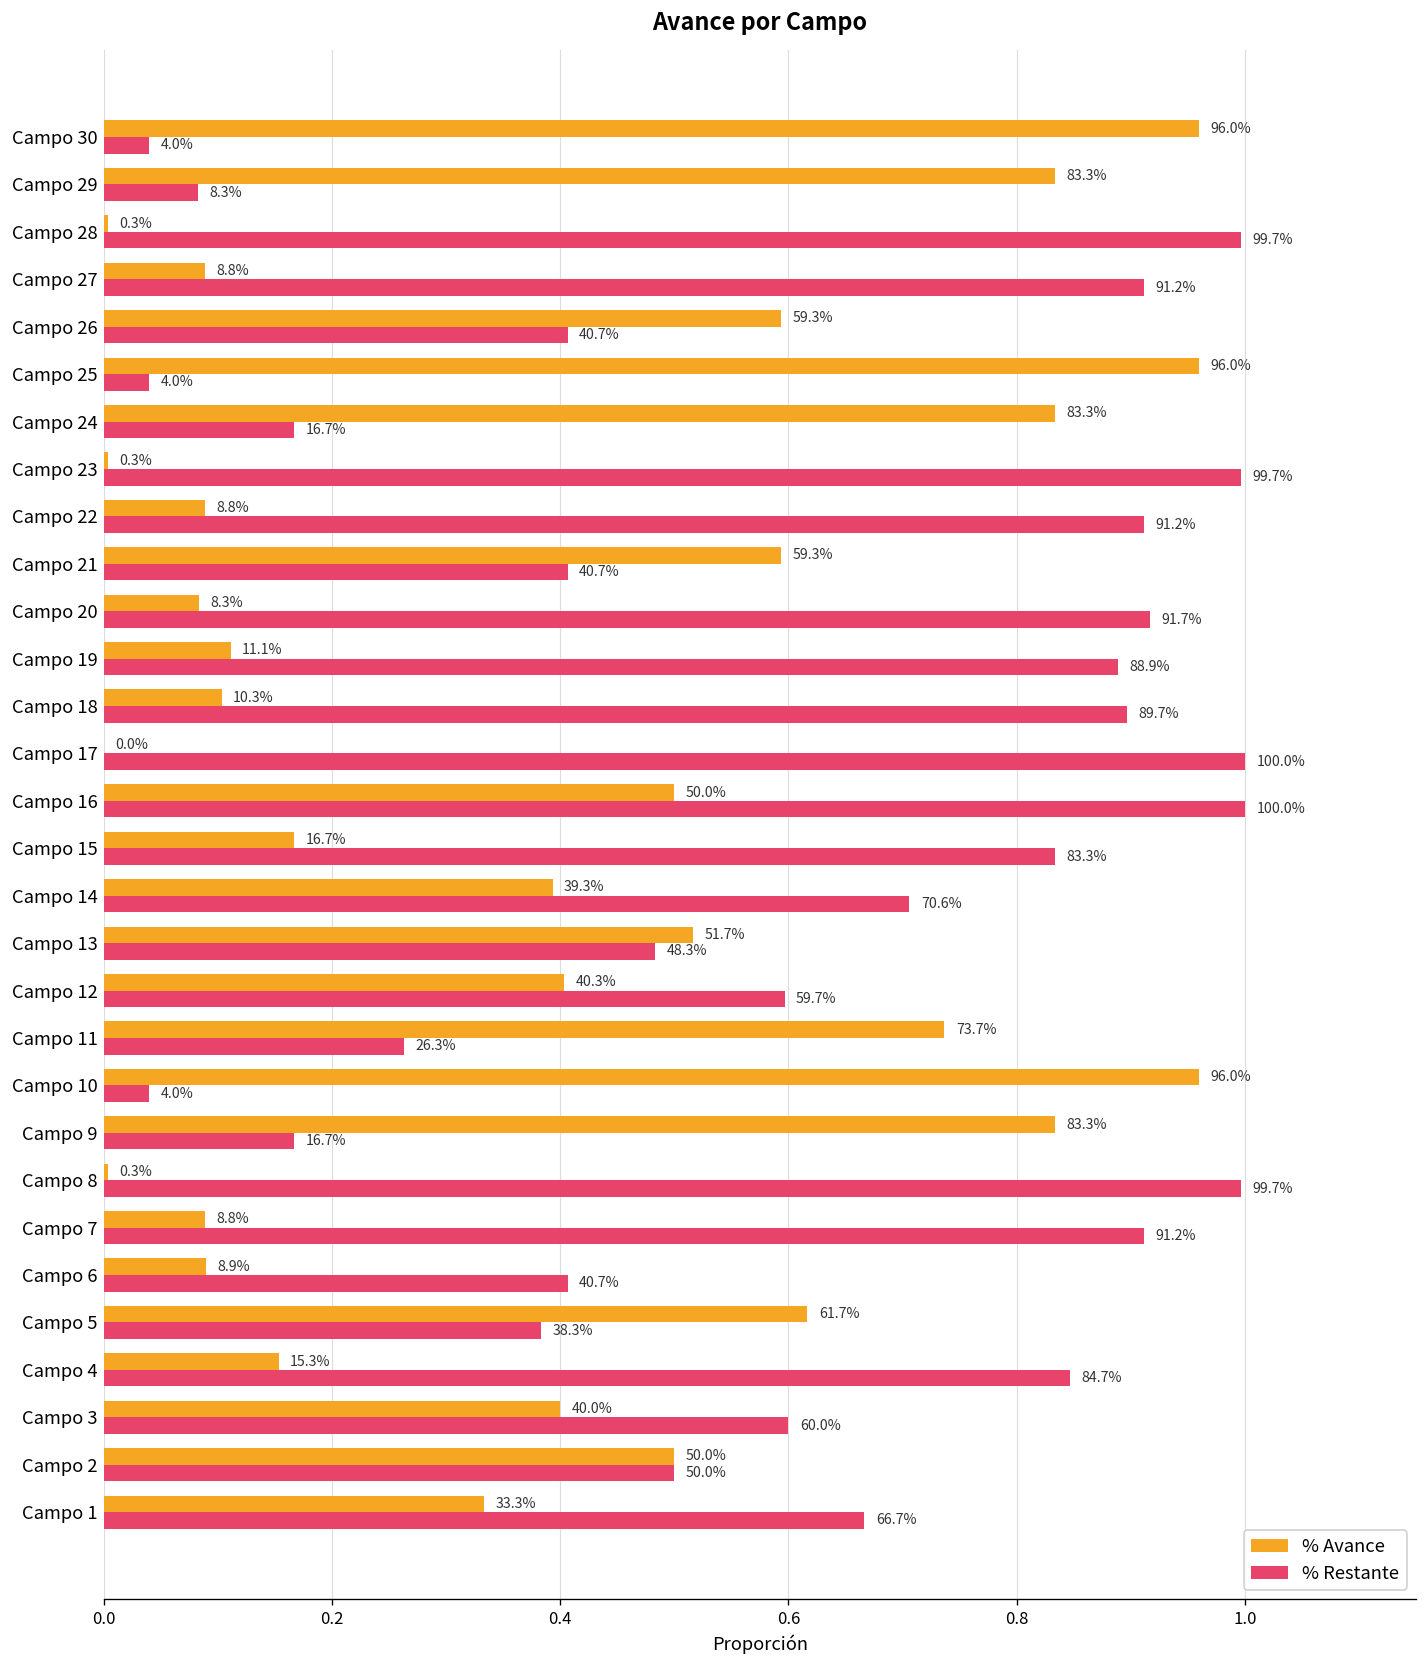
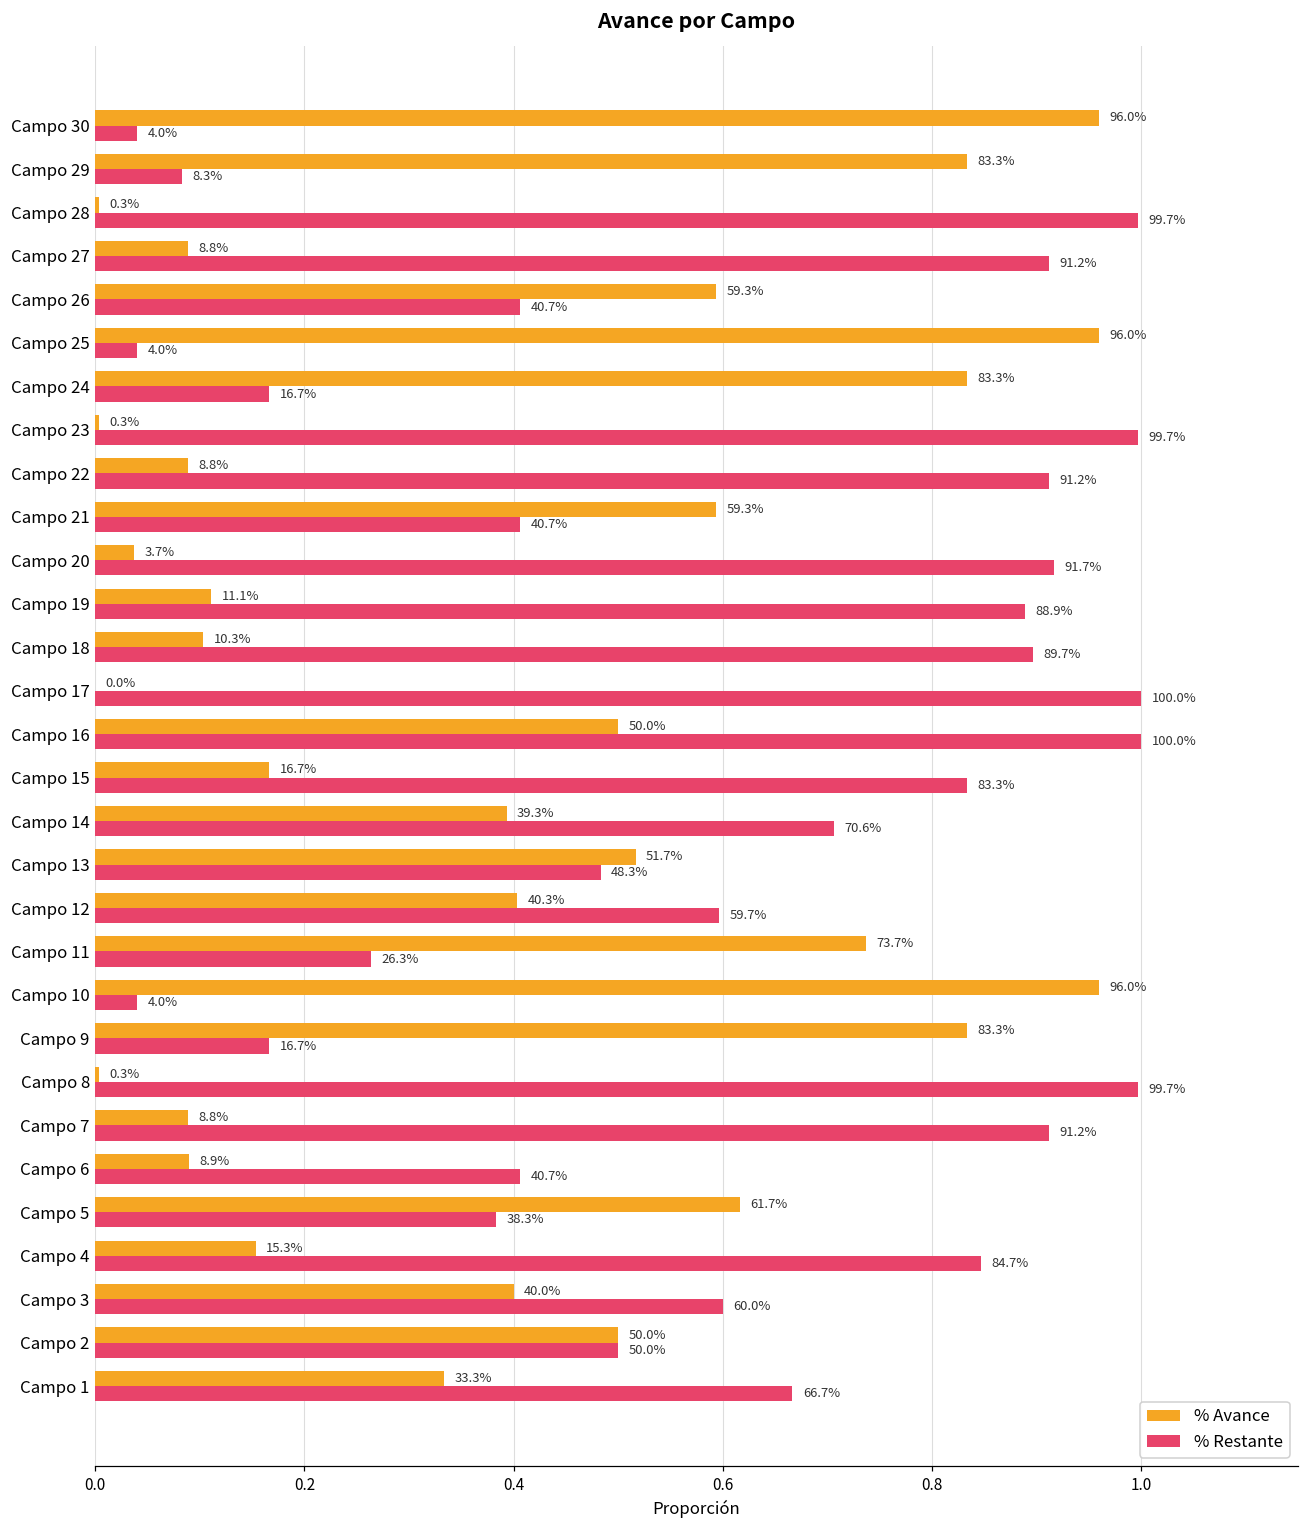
% Avance, Campo 20: 8.3% -> 3.7%
